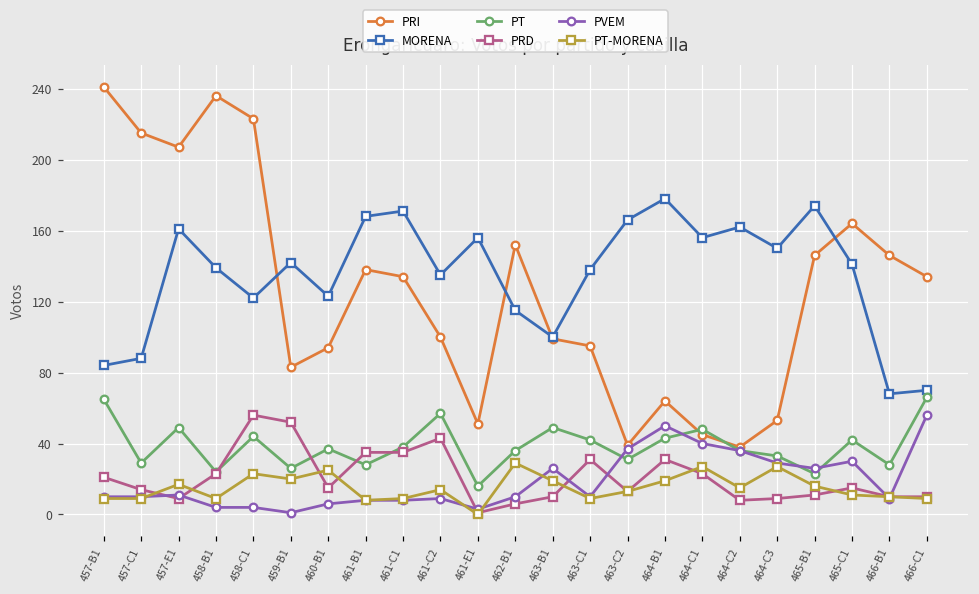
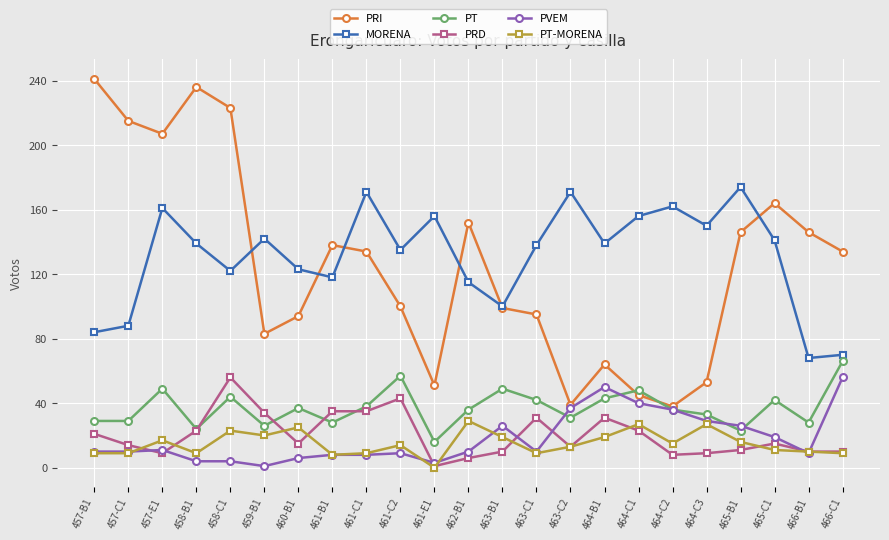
PT, 457-B1: 65 -> 29
PRD, 459-B1: 52 -> 34
MORENA, 461-B1: 168 -> 118
MORENA, 463-C2: 166 -> 171
MORENA, 464-B1: 178 -> 139
PVEM, 465-C1: 30 -> 19
